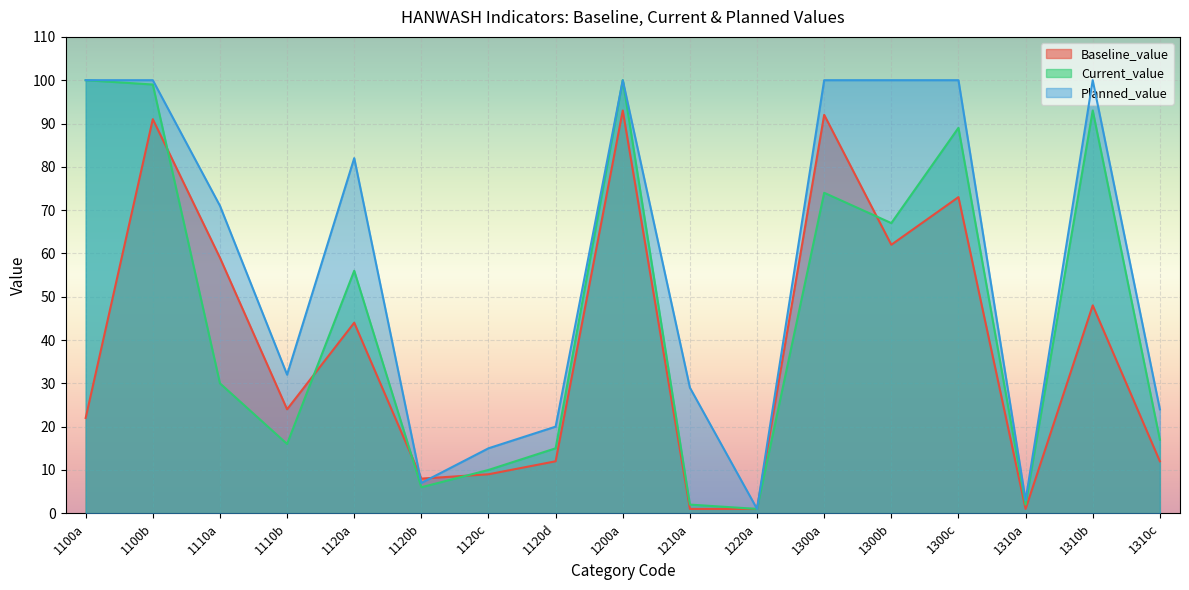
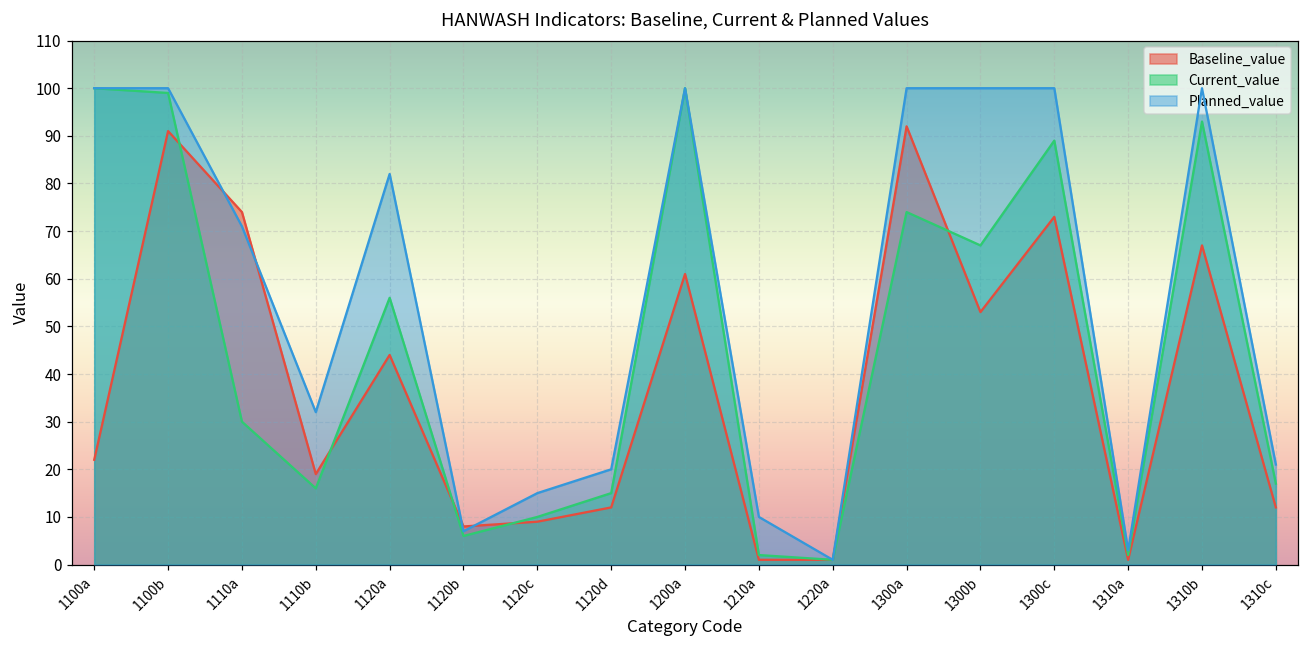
Baseline_value, 1110a: 59 -> 74
Baseline_value, 1110b: 24 -> 19
Baseline_value, 1200a: 93 -> 61
Planned_value, 1210a: 29 -> 10
Baseline_value, 1300b: 62 -> 53
Baseline_value, 1310b: 48 -> 67
Planned_value, 1310c: 24 -> 21
